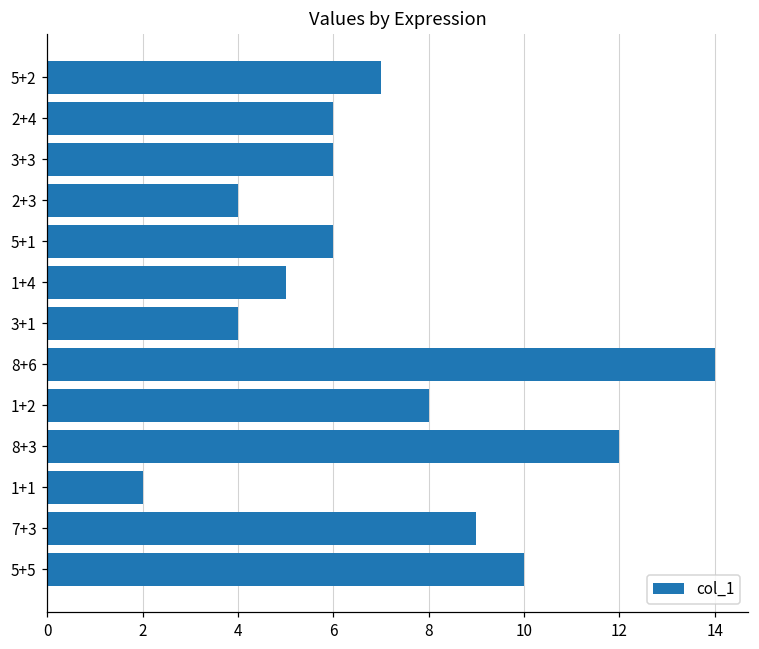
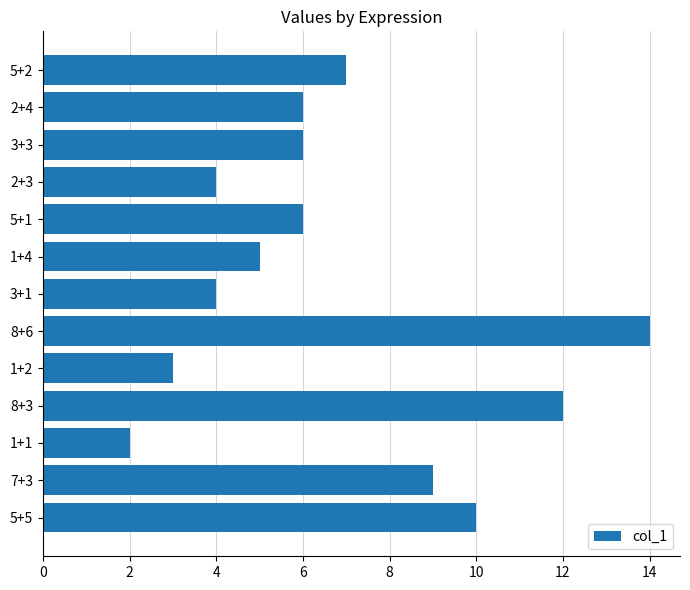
1+2: 8 -> 3
